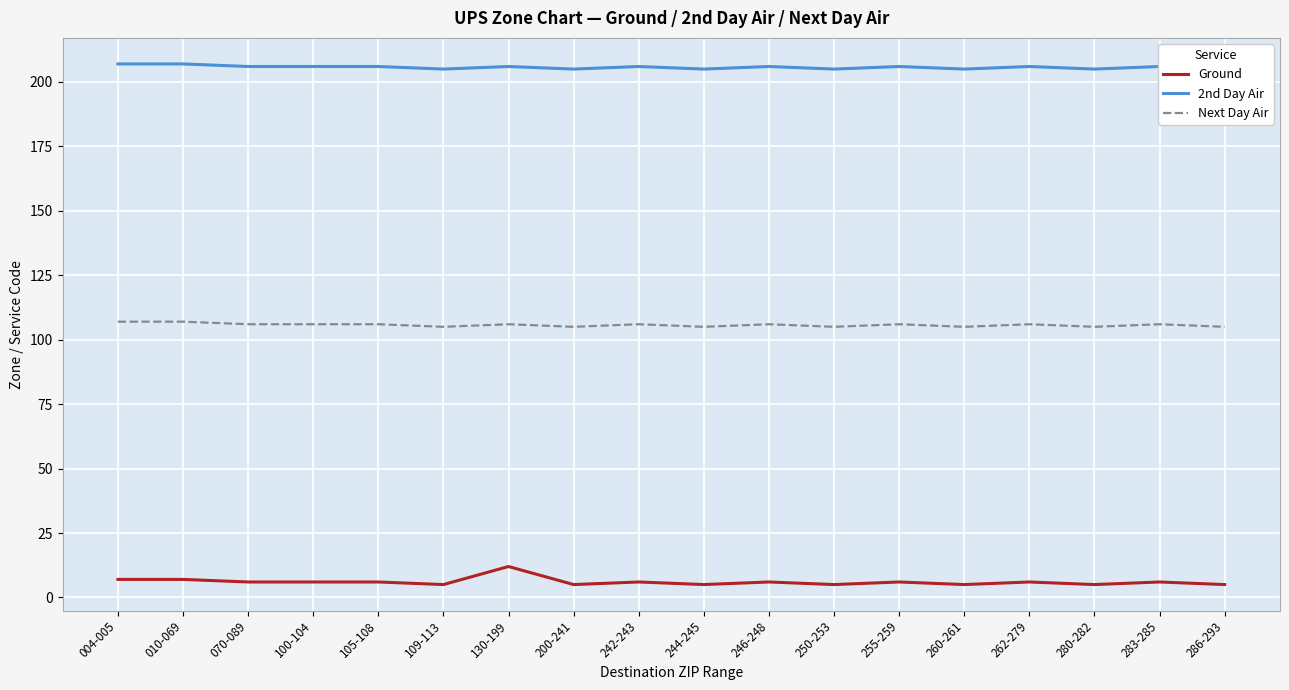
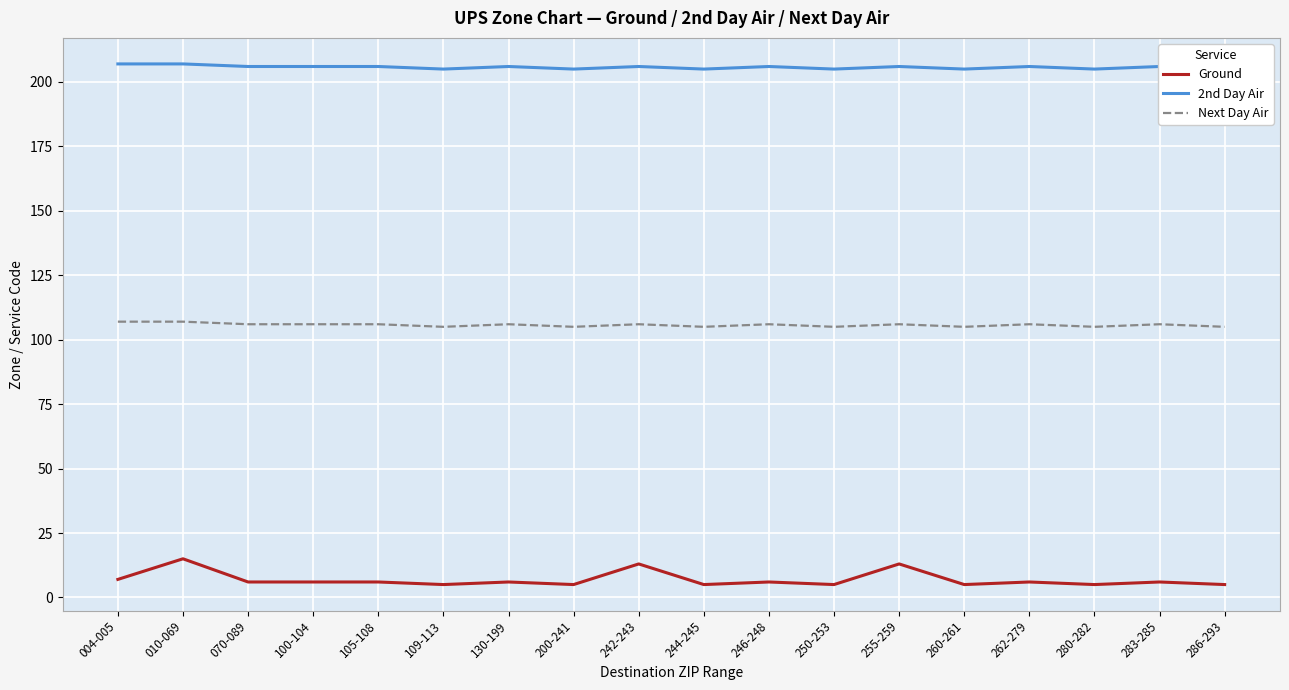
Ground, 010-069: 7 -> 15
Ground, 130-199: 12 -> 6
Ground, 242-243: 6 -> 13
Ground, 255-259: 6 -> 13
